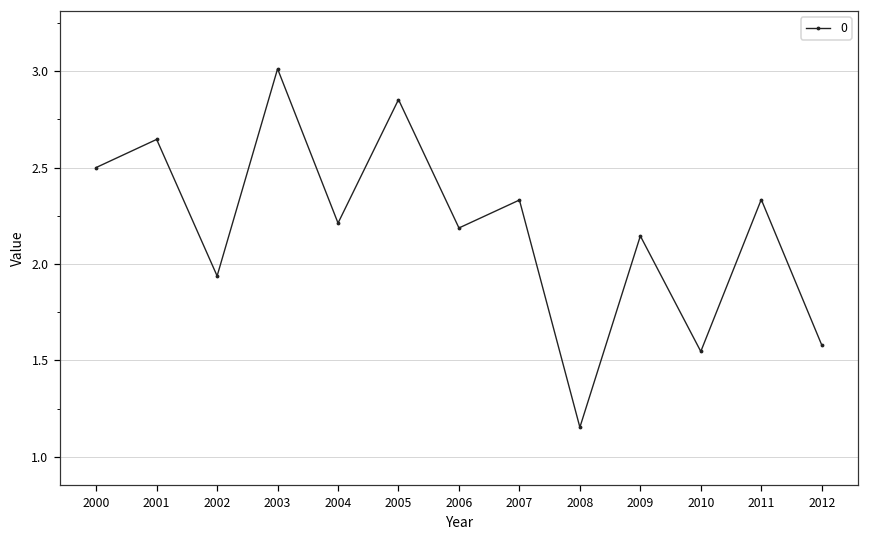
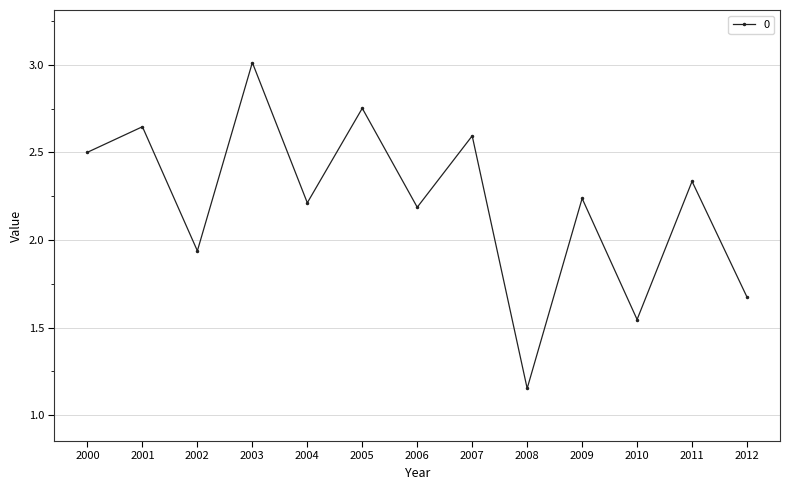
2005: 2.85 -> 2.75
2007: 2.33 -> 2.59
2009: 2.15 -> 2.24
2012: 1.58 -> 1.67
